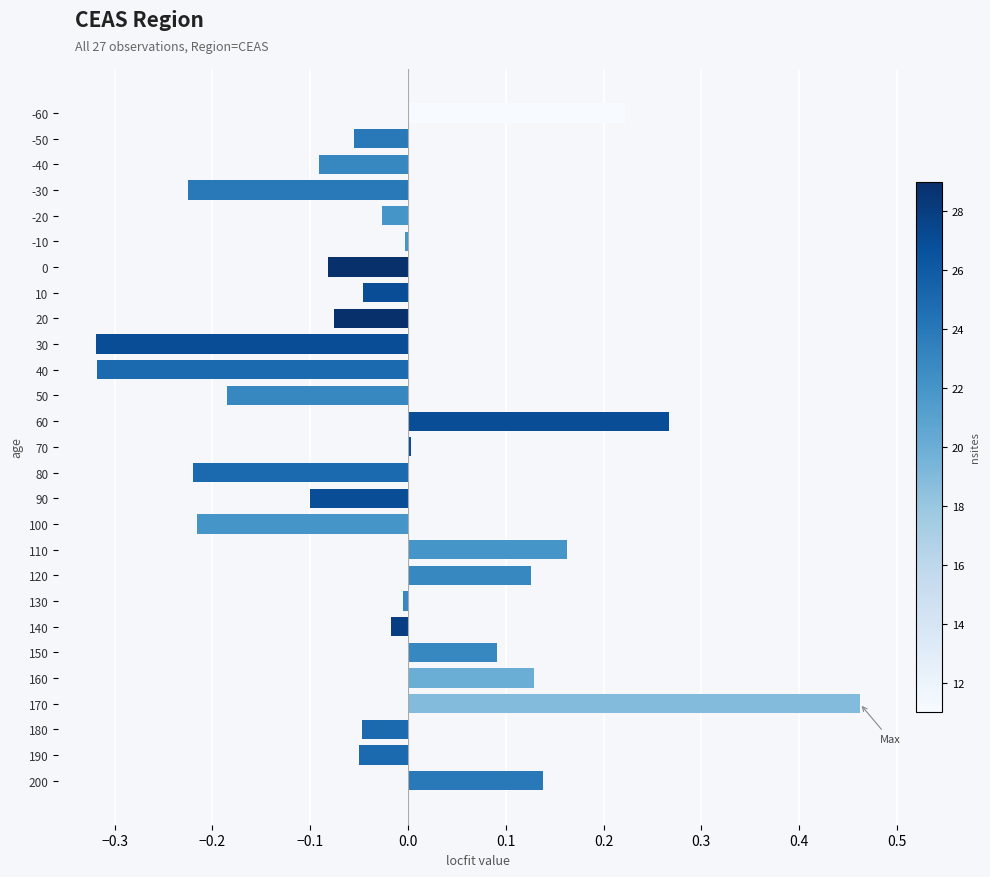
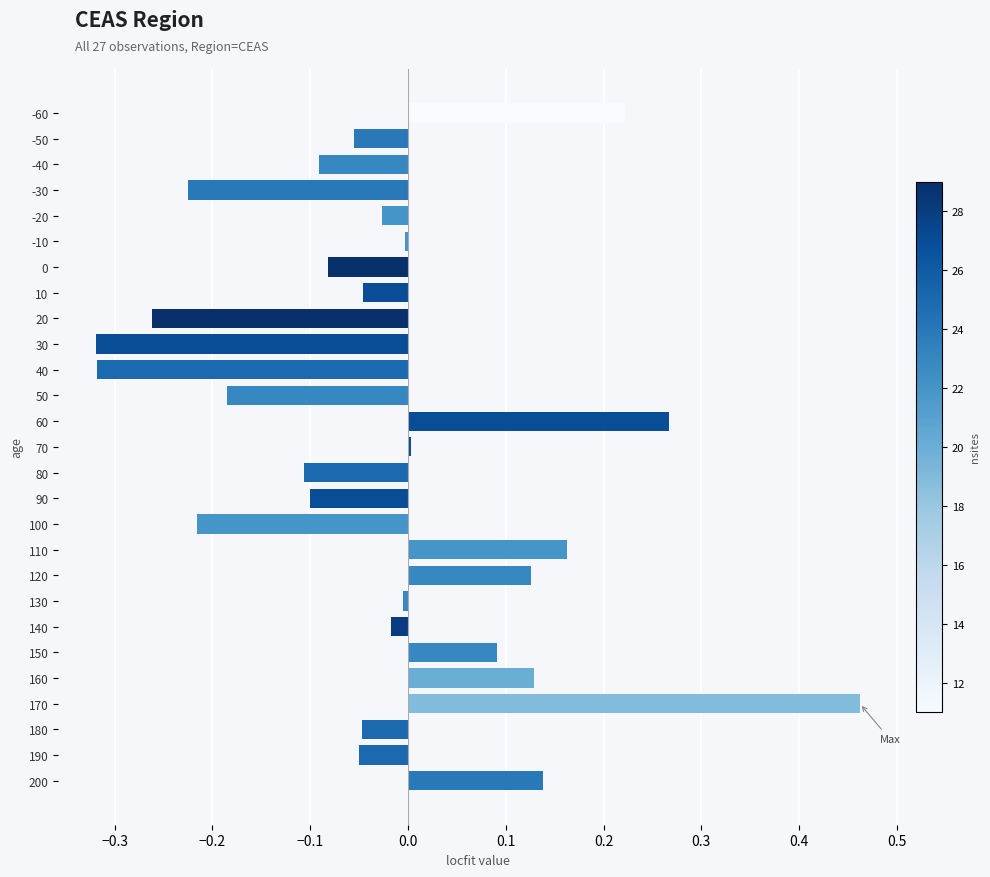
20: -0.08 -> -0.26
80: -0.22 -> -0.11
